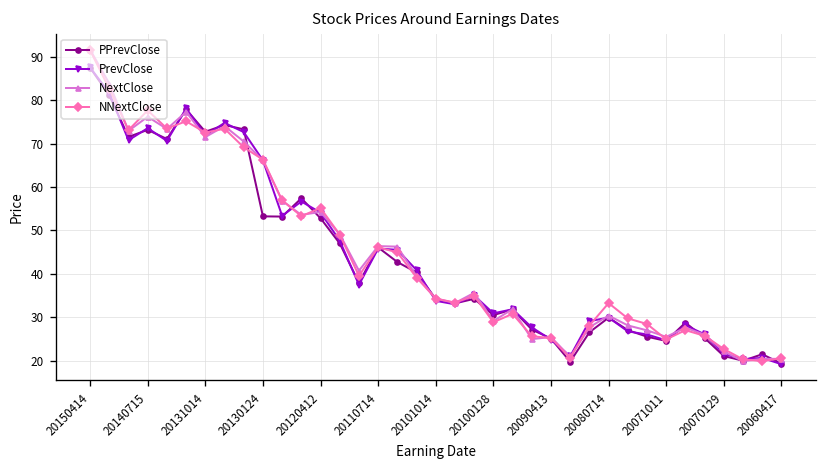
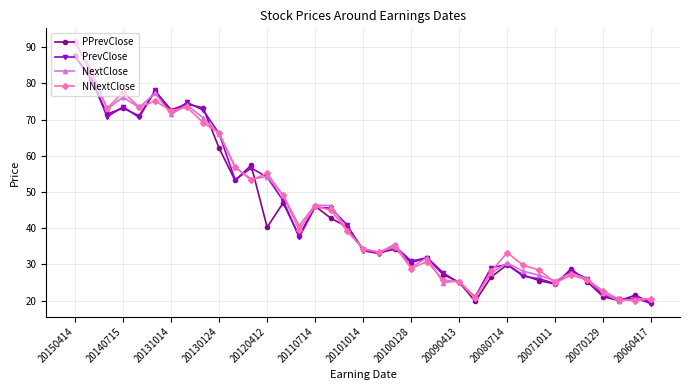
PPrevClose, 20130124: 53 -> 62
PPrevClose, 20120412: 53 -> 40
